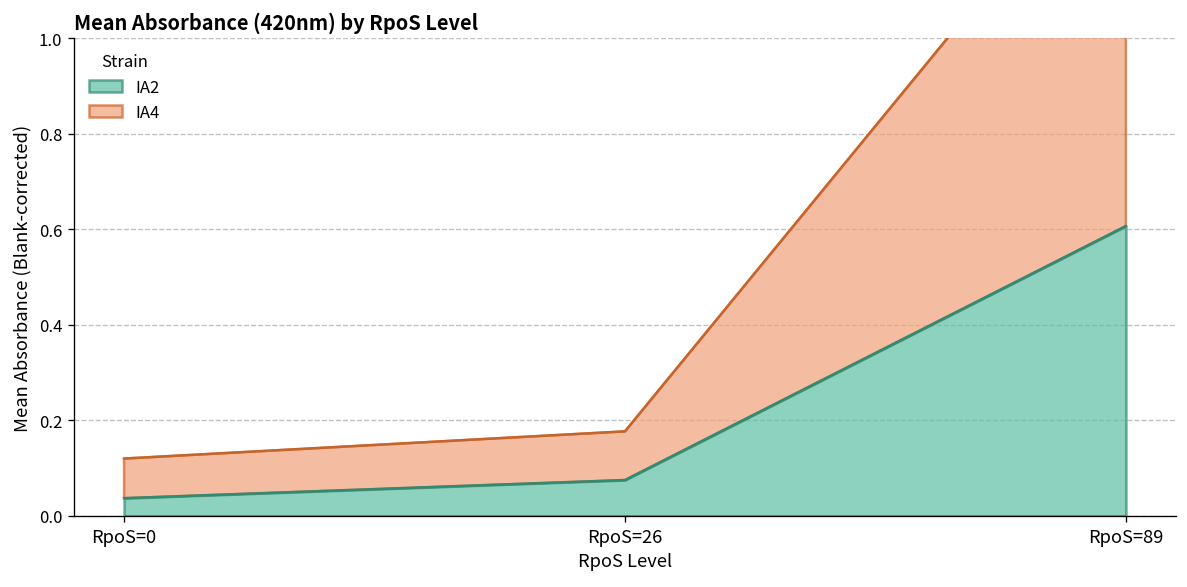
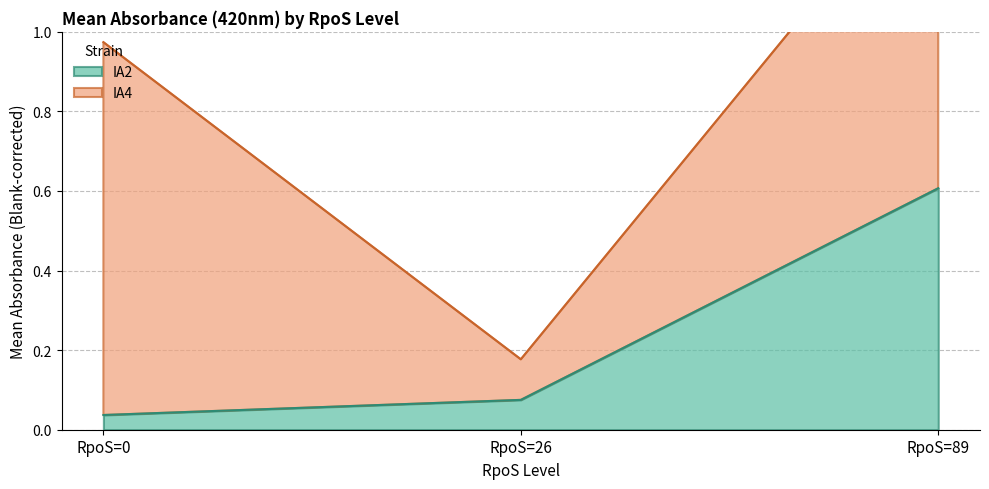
IA4, RpoS=0: 0.08 -> 0.94
